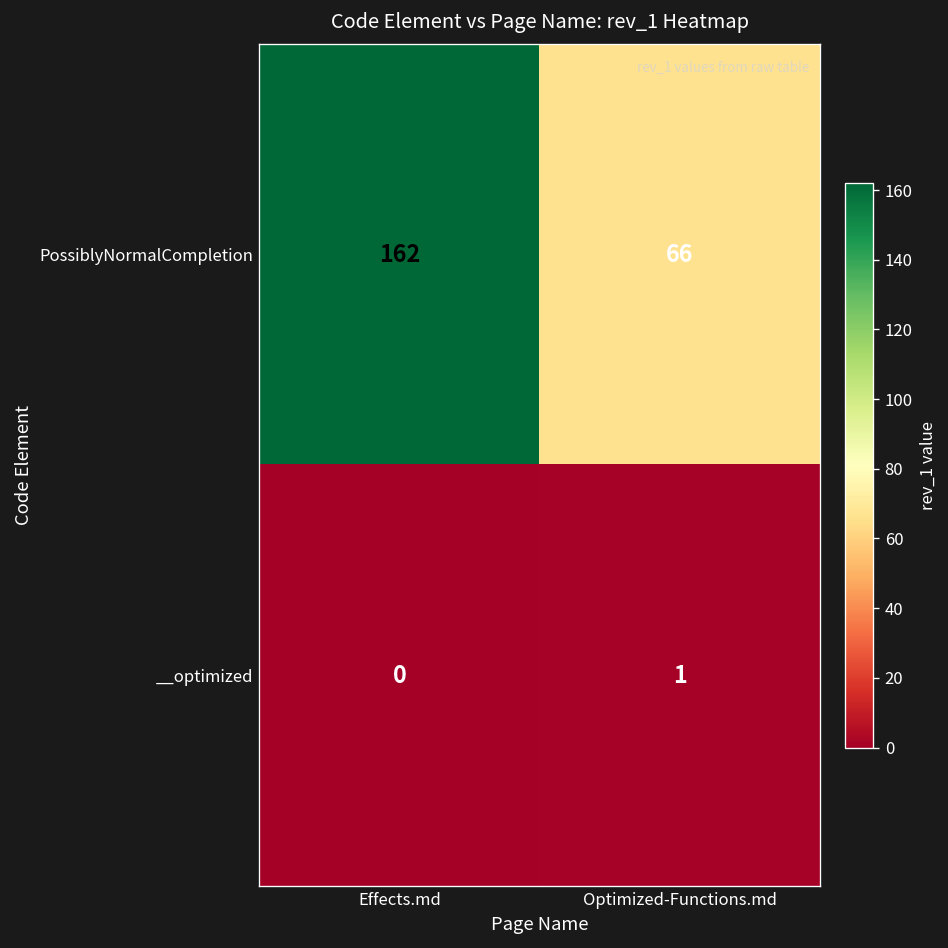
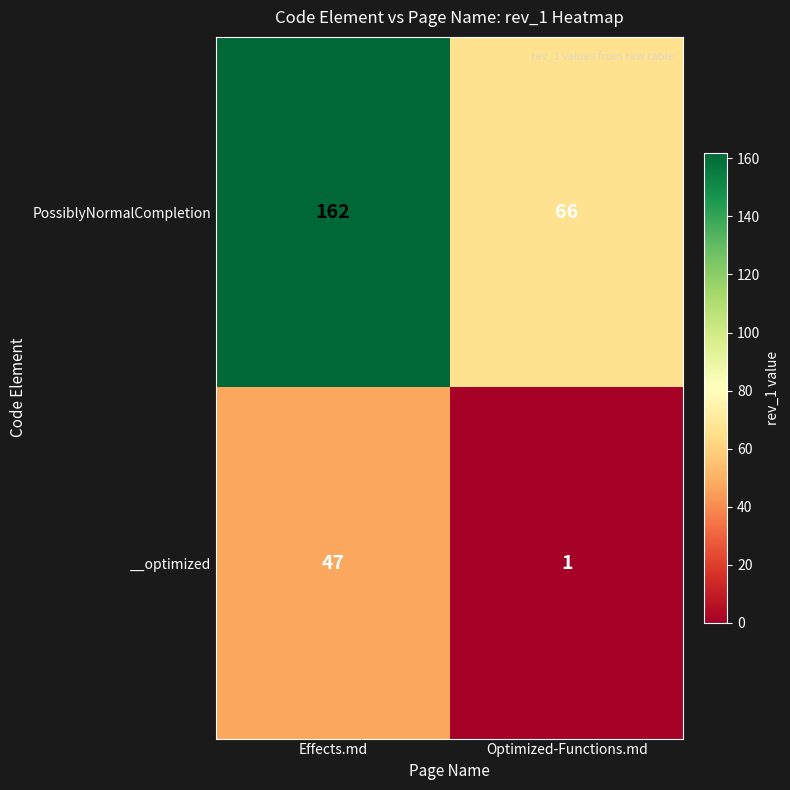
__optimized, Effects.md: 0 -> 47
